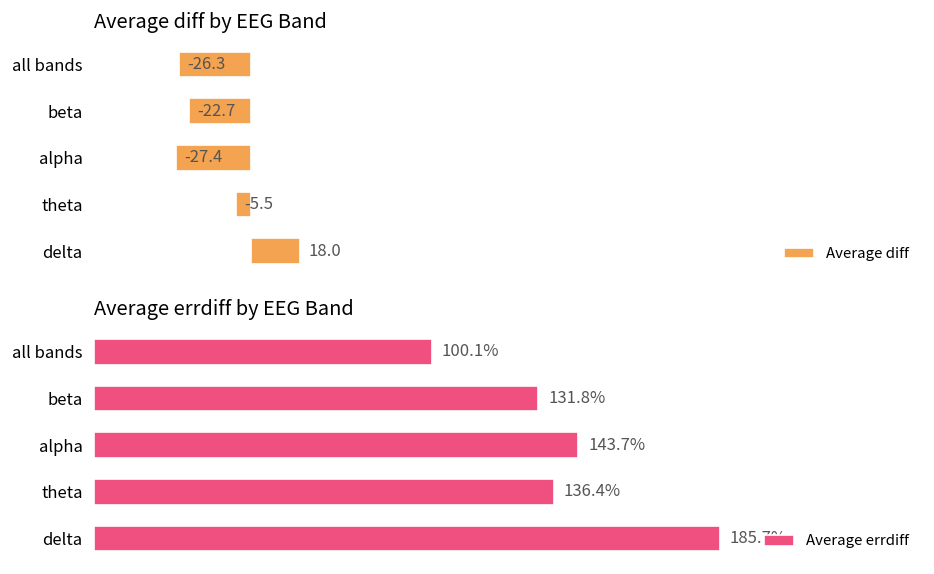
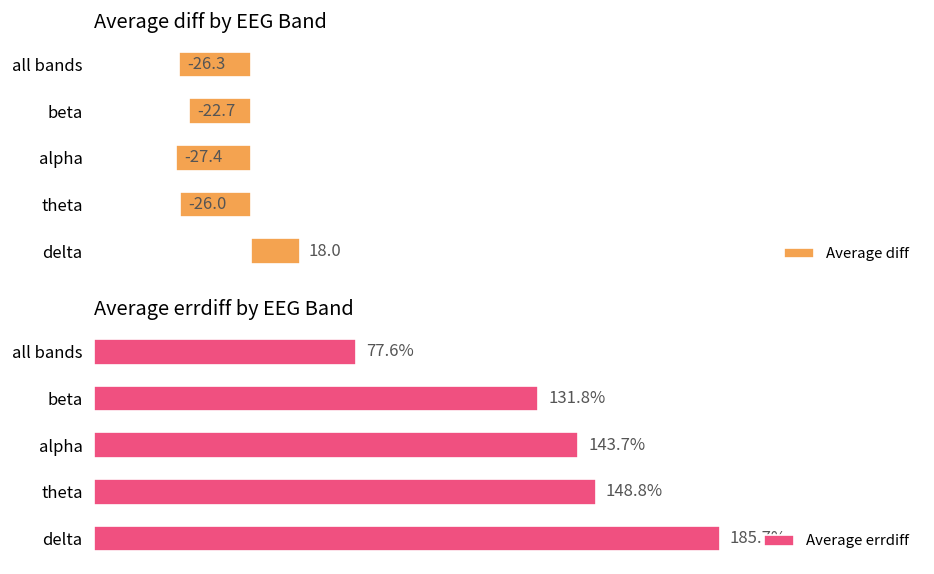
Average diff by EEG Band, theta: -5.5 -> -26.0
Average errdiff by EEG Band, all bands: 100.1% -> 77.6%
Average errdiff by EEG Band, theta: 136.4% -> 148.8%
